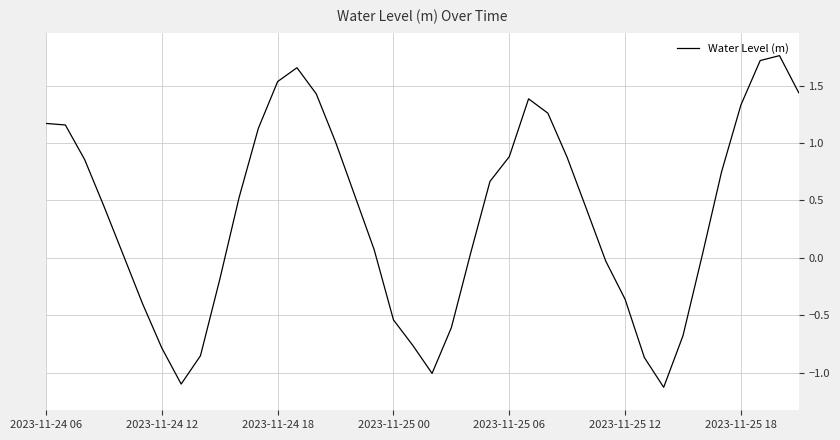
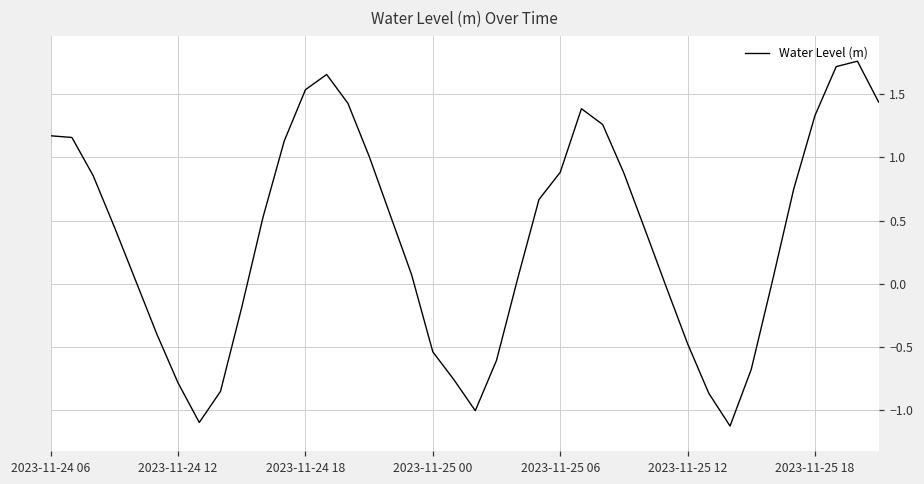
2023-11-25 12: -0.36 -> -0.48
